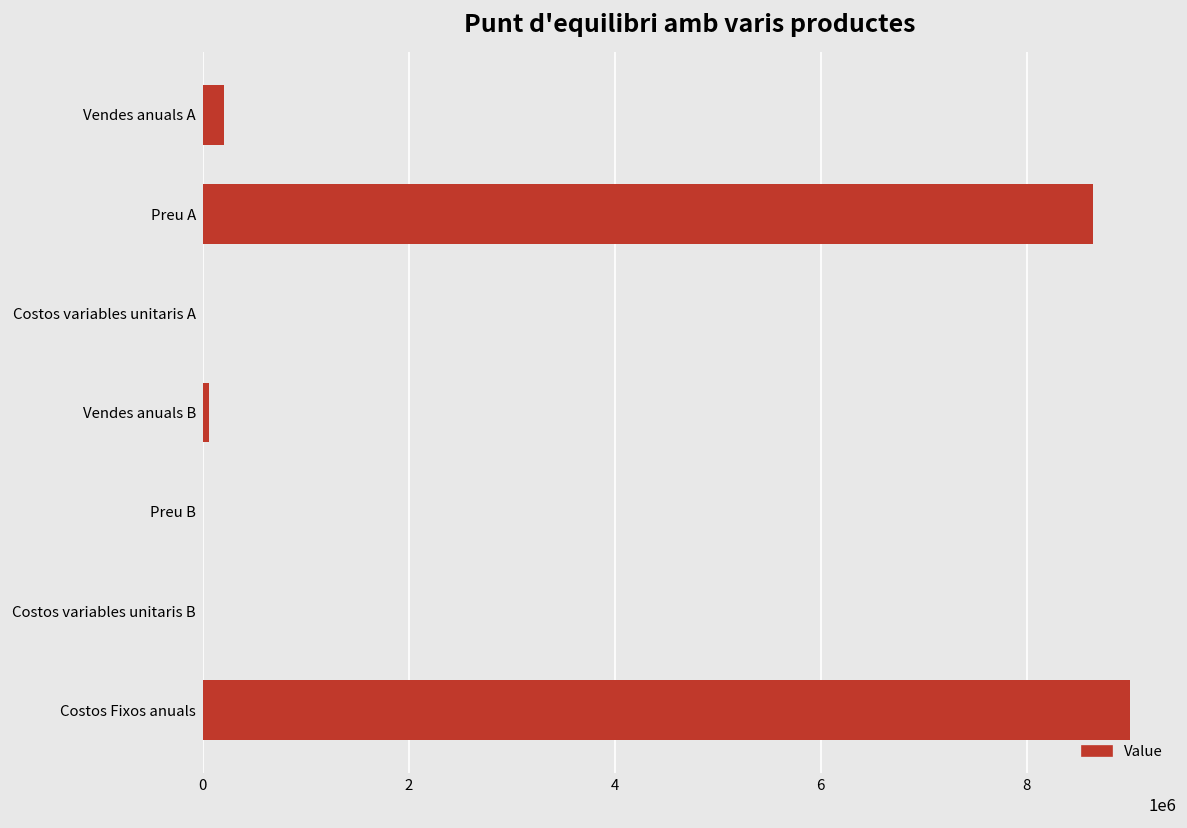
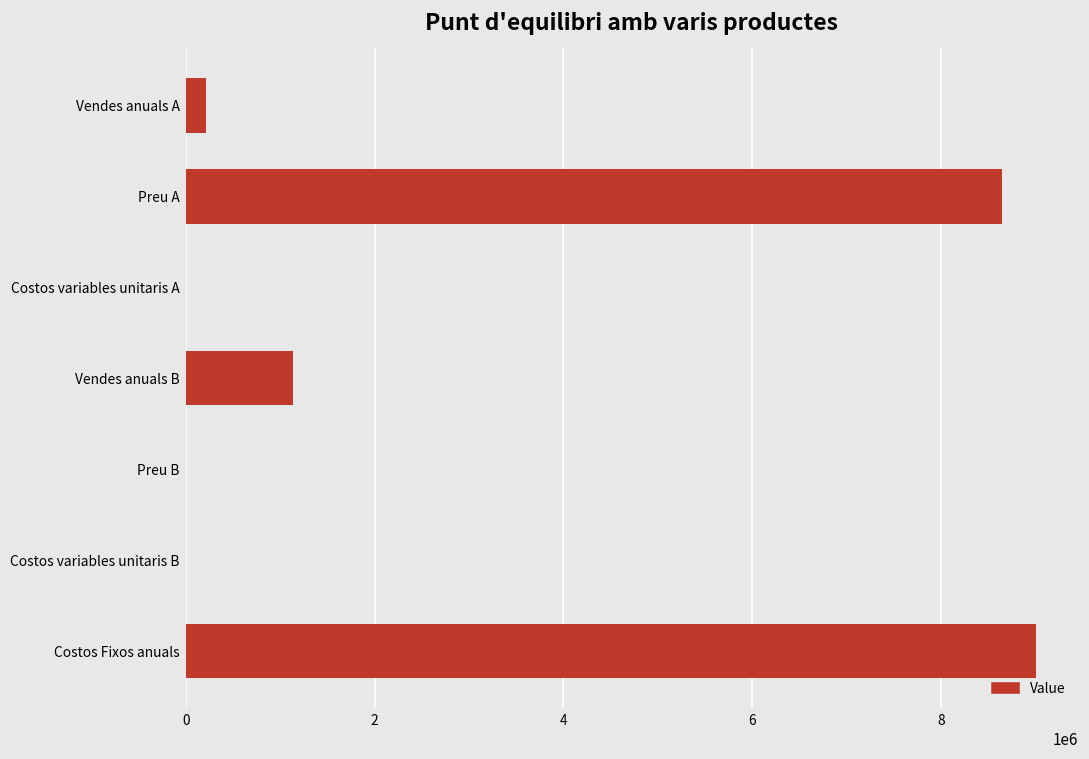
Vendes anuals B: 100000 -> 1100000
